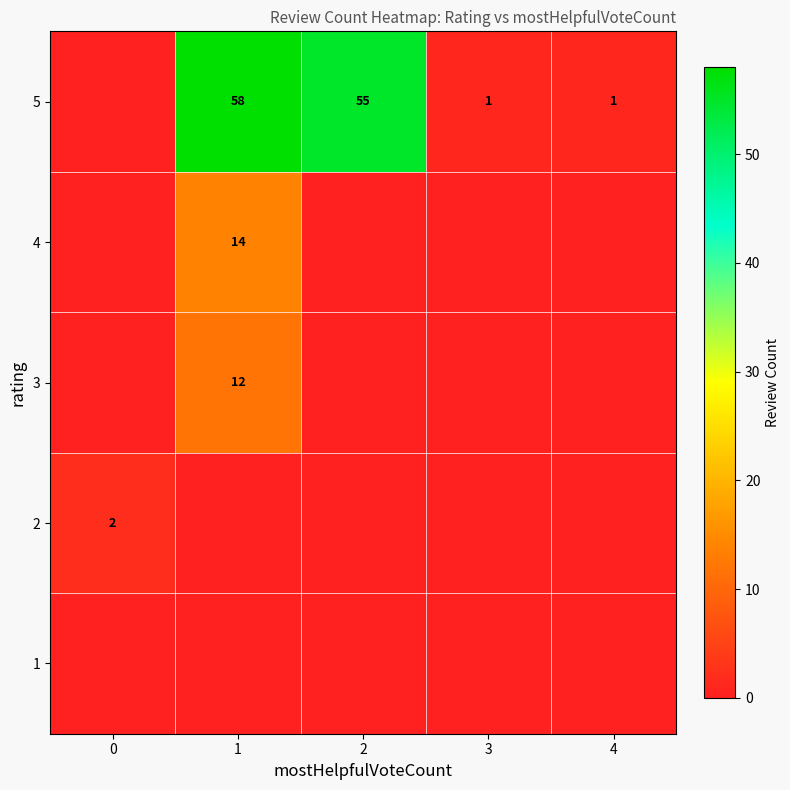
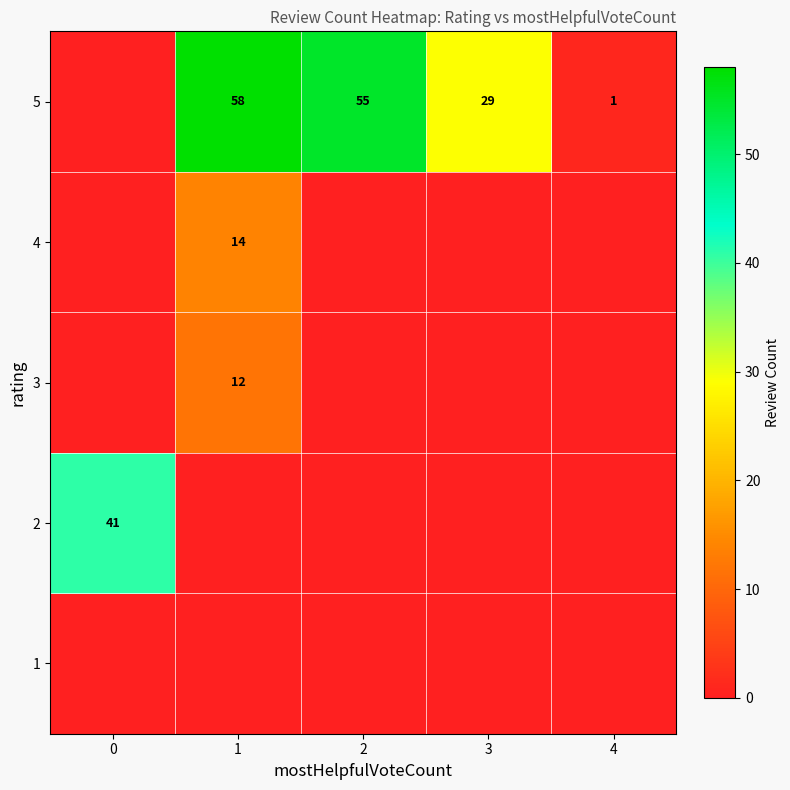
5, 3: 1 -> 29
2, 0: 2 -> 41
